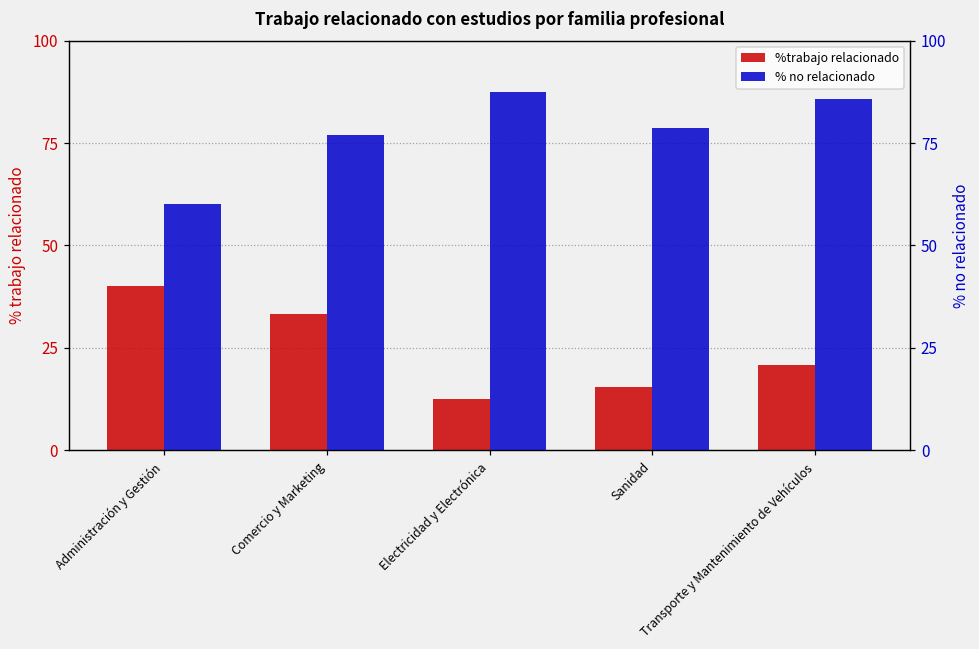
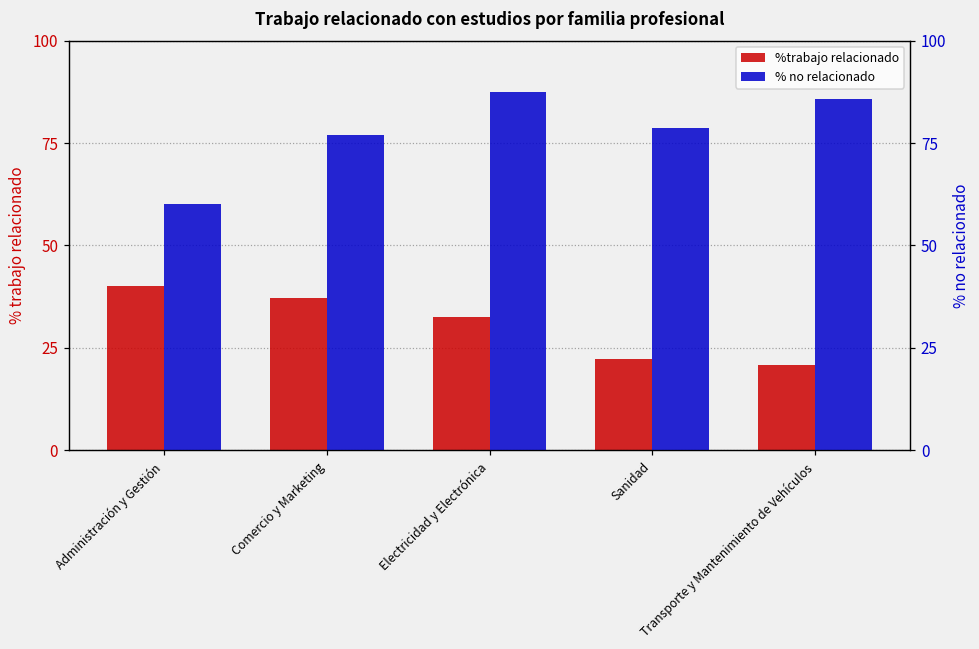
%trabajo relacionado, Comercio y Marketing: 33 -> 37
%trabajo relacionado, Electricidad y Electrónica: 13 -> 33
%trabajo relacionado, Sanidad: 15 -> 22
